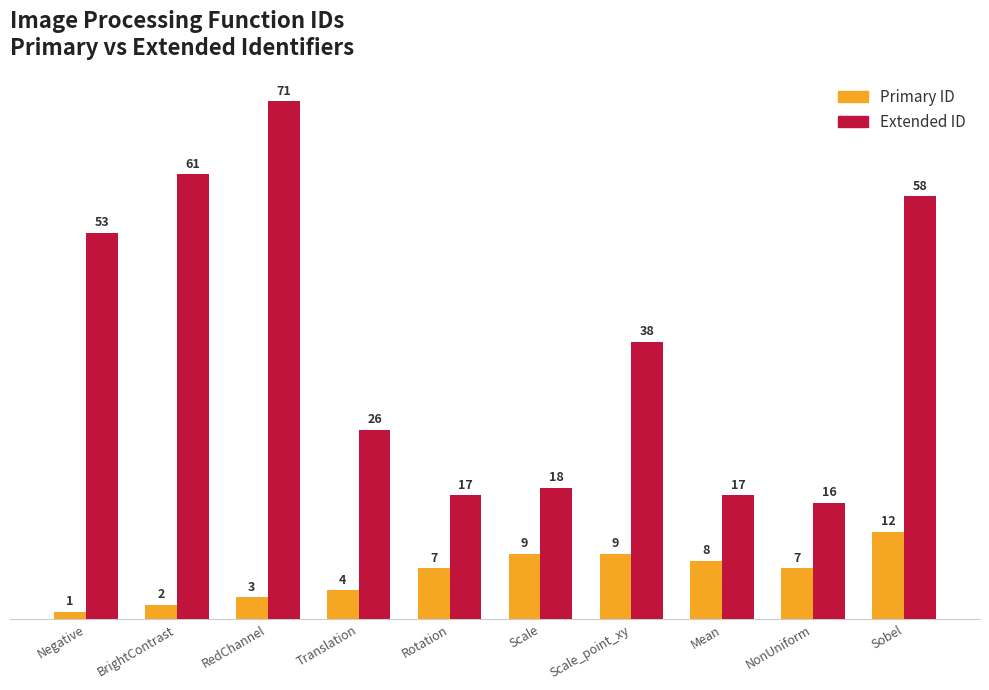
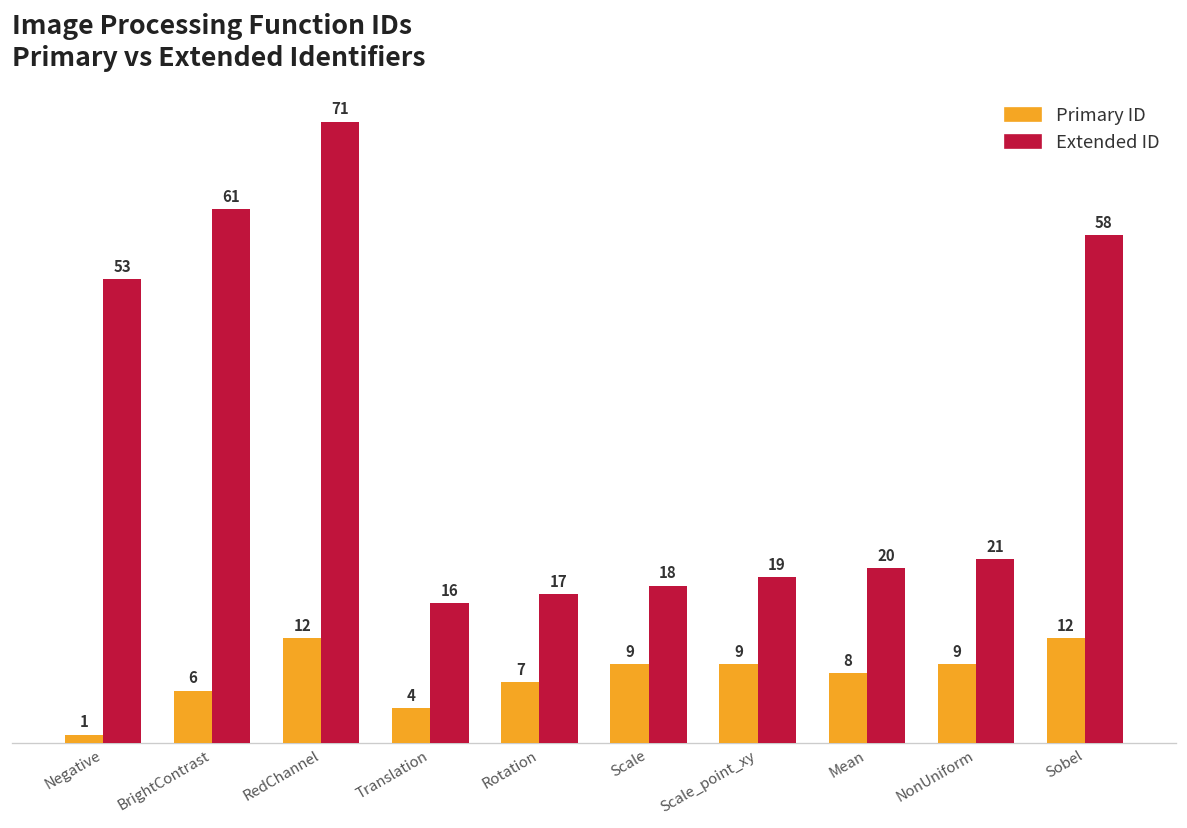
Primary ID, BrightContrast: 2 -> 6
Primary ID, RedChannel: 3 -> 12
Extended ID, Translation: 26 -> 16
Extended ID, Scale_point_xy: 38 -> 19
Extended ID, Mean: 17 -> 20
Primary ID, NonUniform: 7 -> 9
Extended ID, NonUniform: 16 -> 21
